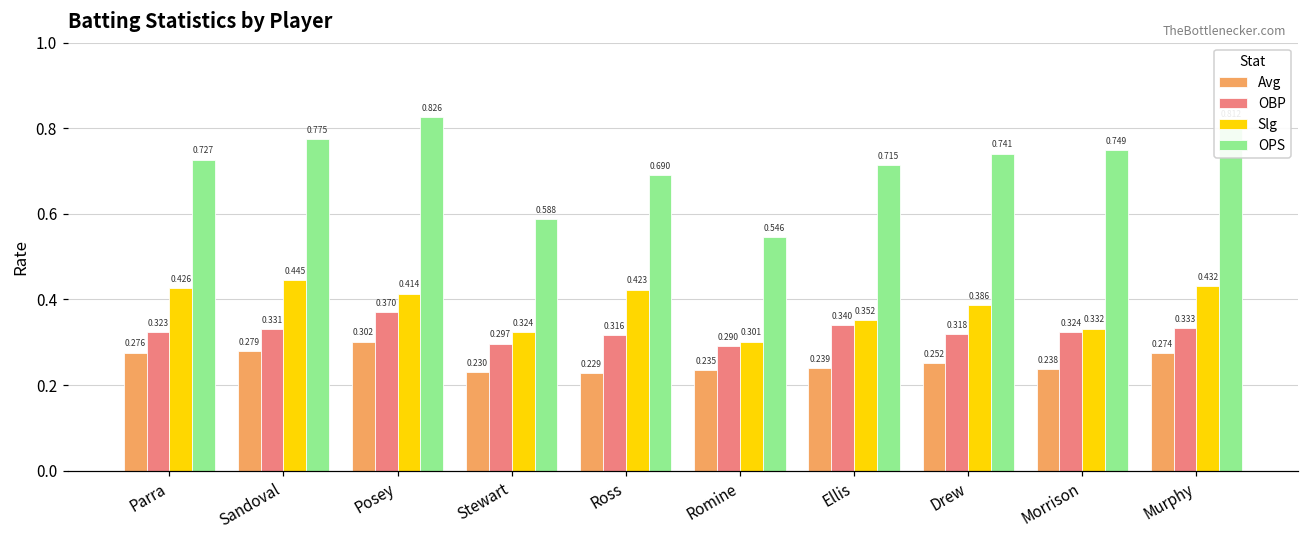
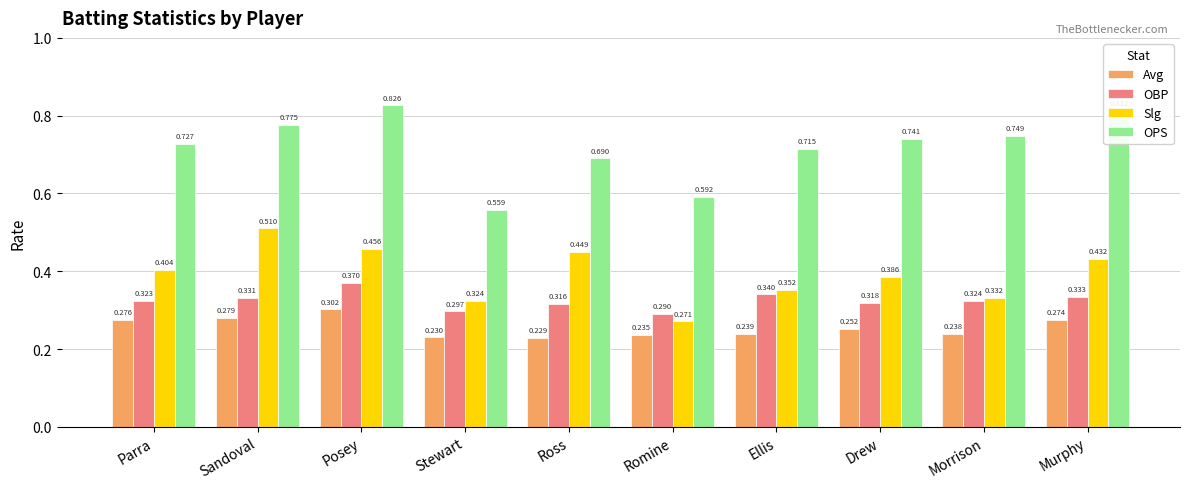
Slg, Parra: 0.426 -> 0.404
Slg, Sandoval: 0.445 -> 0.510
Slg, Posey: 0.414 -> 0.456
OPS, Stewart: 0.588 -> 0.559
Slg, Ross: 0.423 -> 0.449
Slg, Romine: 0.301 -> 0.271
OPS, Romine: 0.546 -> 0.592
